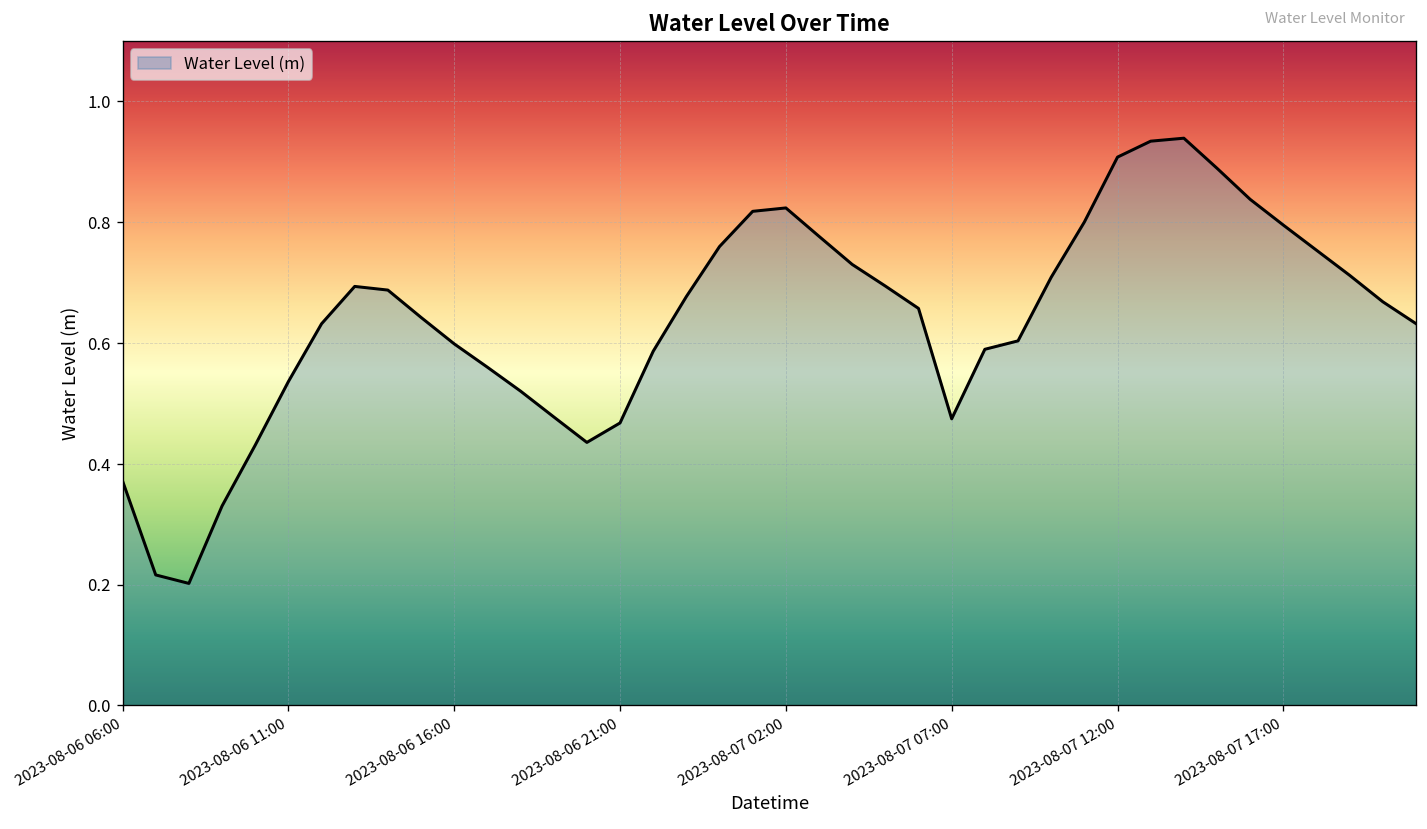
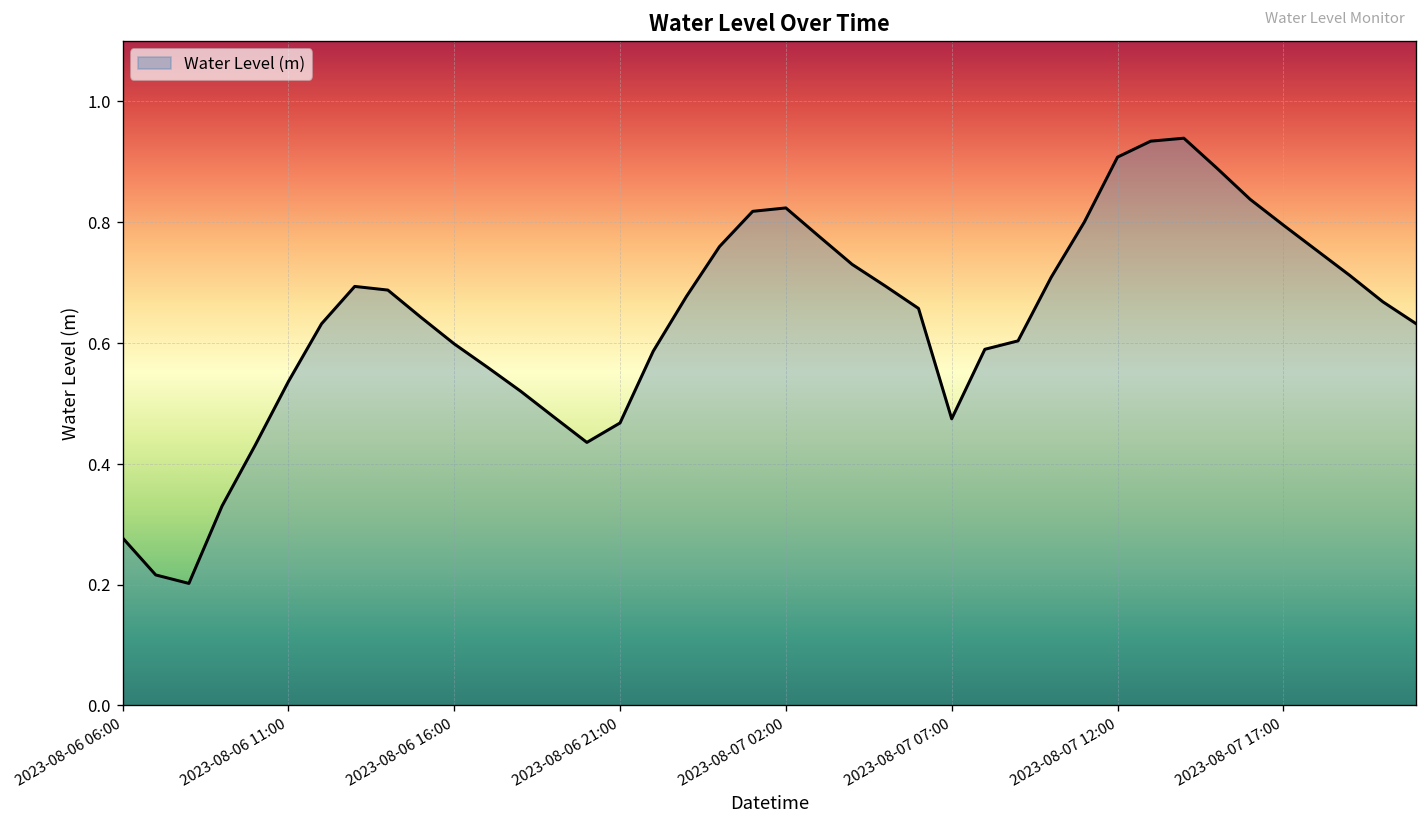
2023-08-06 06:00: 0.37 -> 0.28
